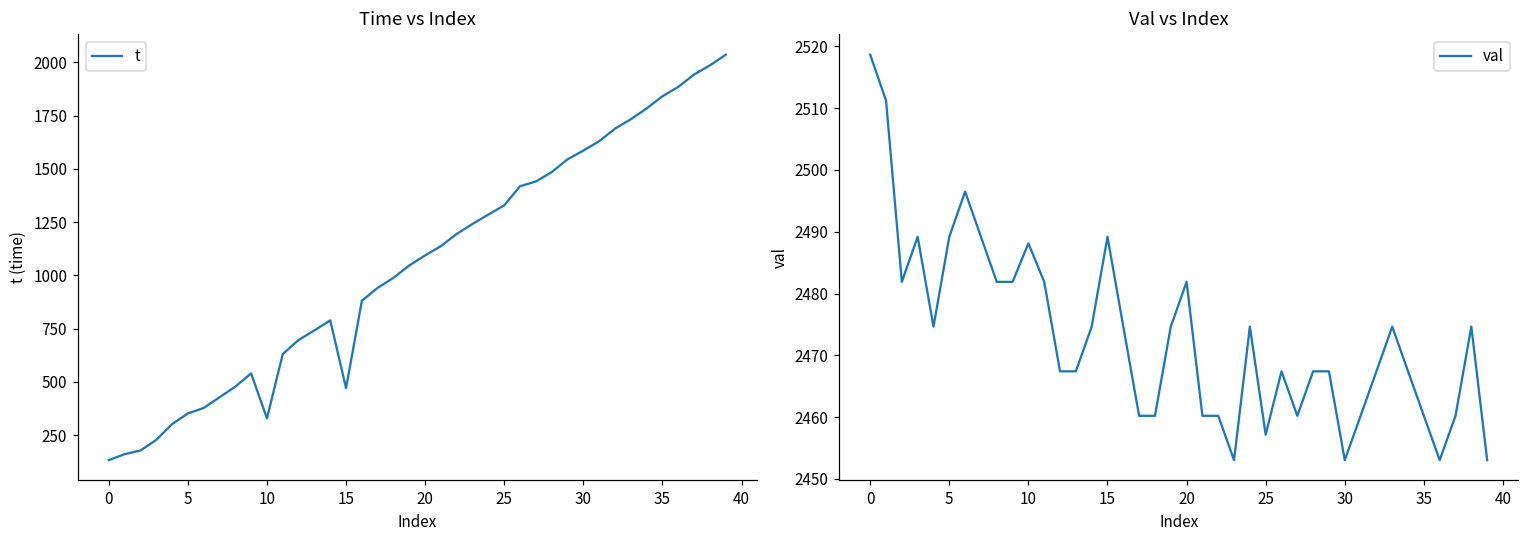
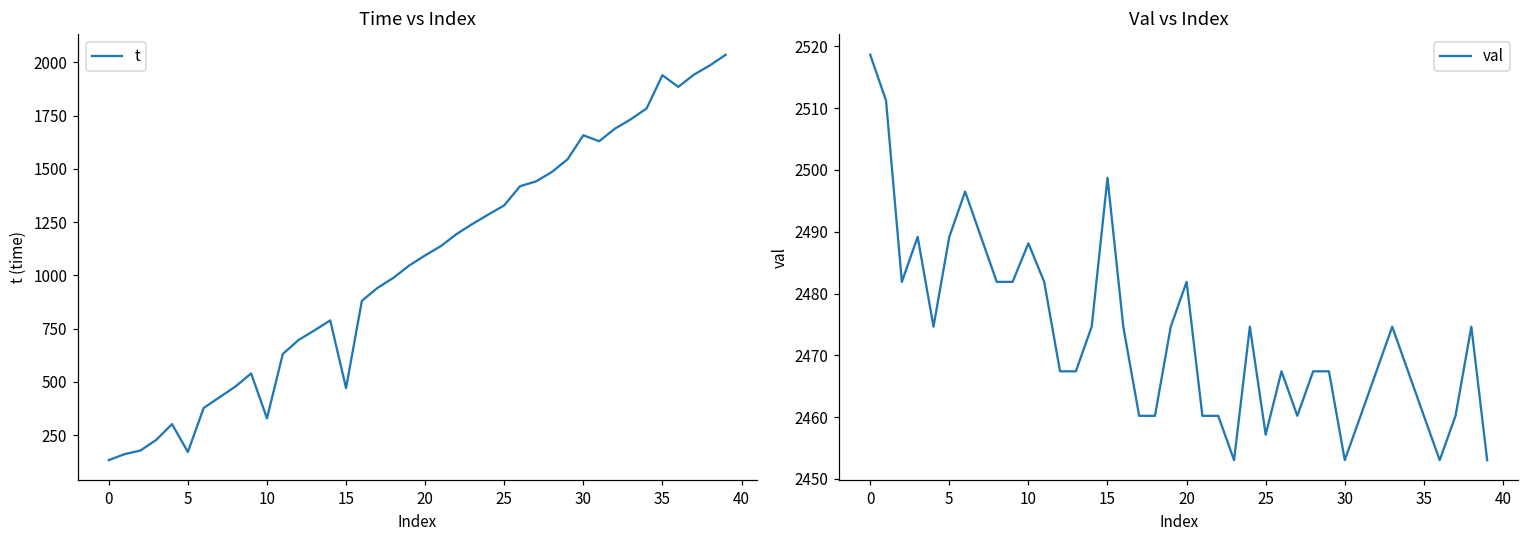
Time vs Index, 5: 350 -> 170
Time vs Index, 30: 1590 -> 1660
Time vs Index, 35: 1840 -> 1940
Val vs Index, 15: 2489 -> 2499
